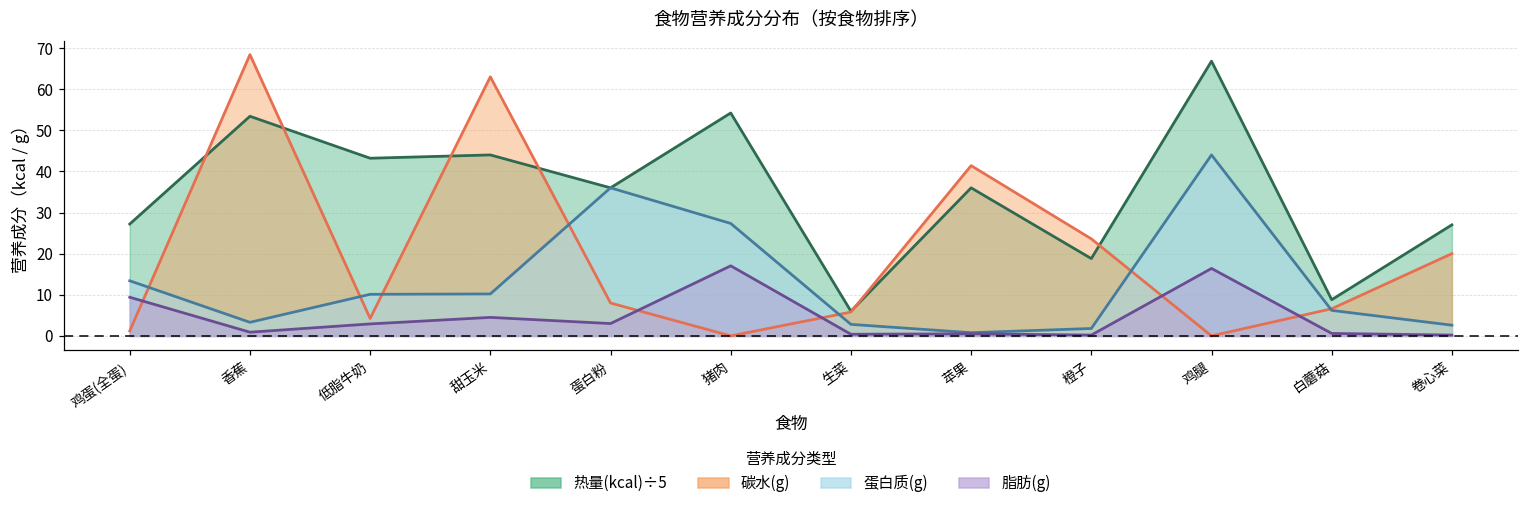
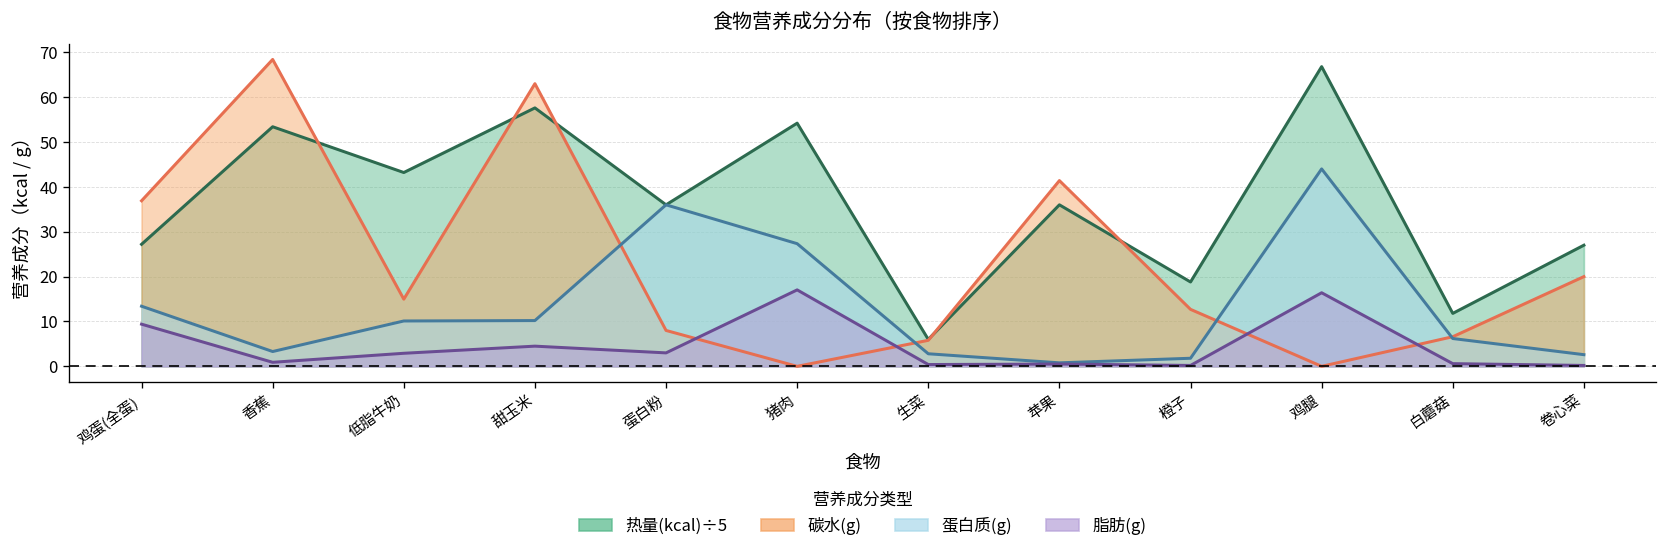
碳水(g), 鸡蛋(全蛋): 1 -> 37
碳水(g), 低脂牛奶: 4 -> 15
热量(kcal)÷5, 甜玉米: 44 -> 58
碳水(g), 橙子: 24 -> 13
热量(kcal)÷5, 白蘑菇: 9 -> 12
